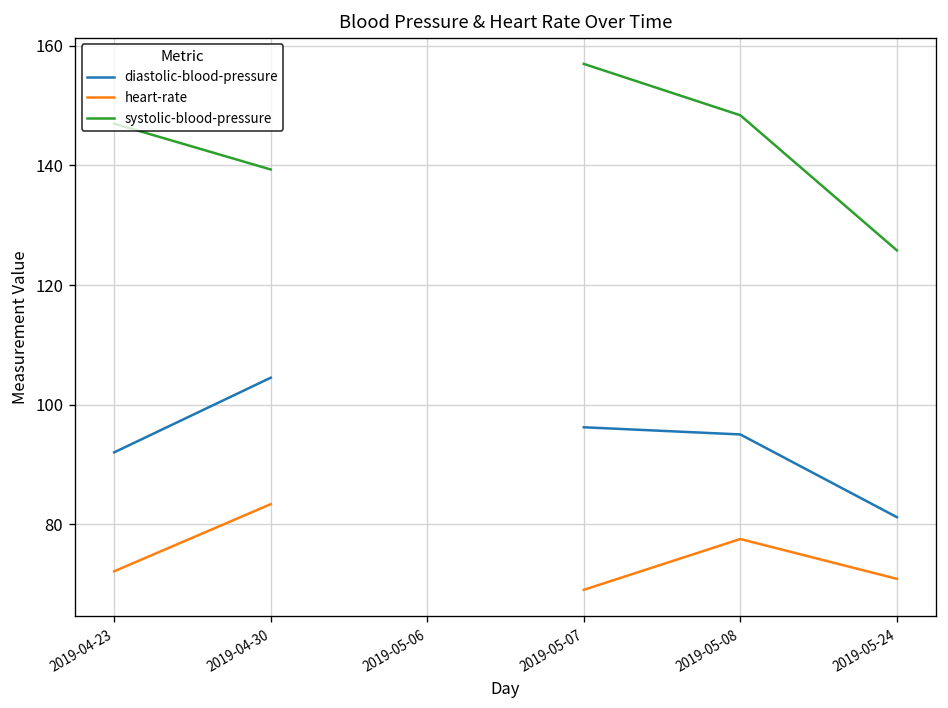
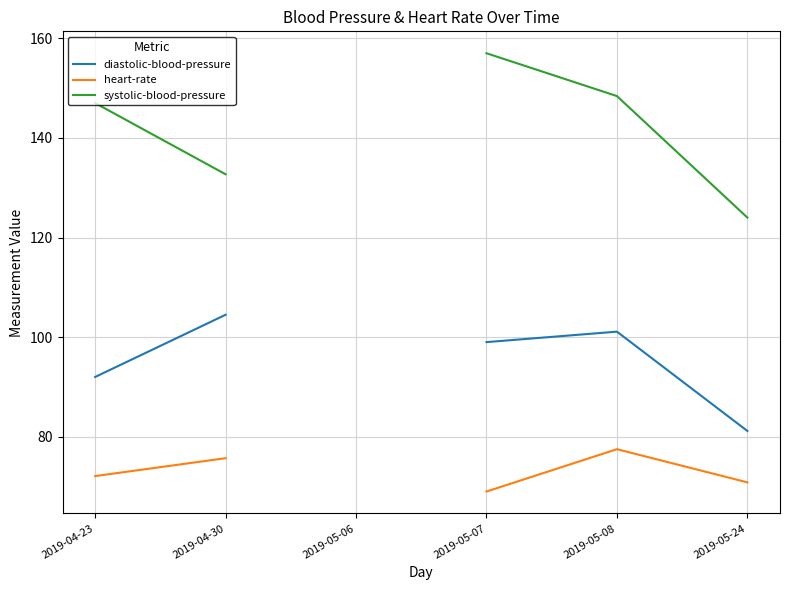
heart-rate, 2019-04-30: 83 -> 76
systolic-blood-pressure, 2019-04-30: 139 -> 133
diastolic-blood-pressure, 2019-05-07: 96 -> 99
diastolic-blood-pressure, 2019-05-08: 95 -> 101
systolic-blood-pressure, 2019-05-24: 126 -> 124
